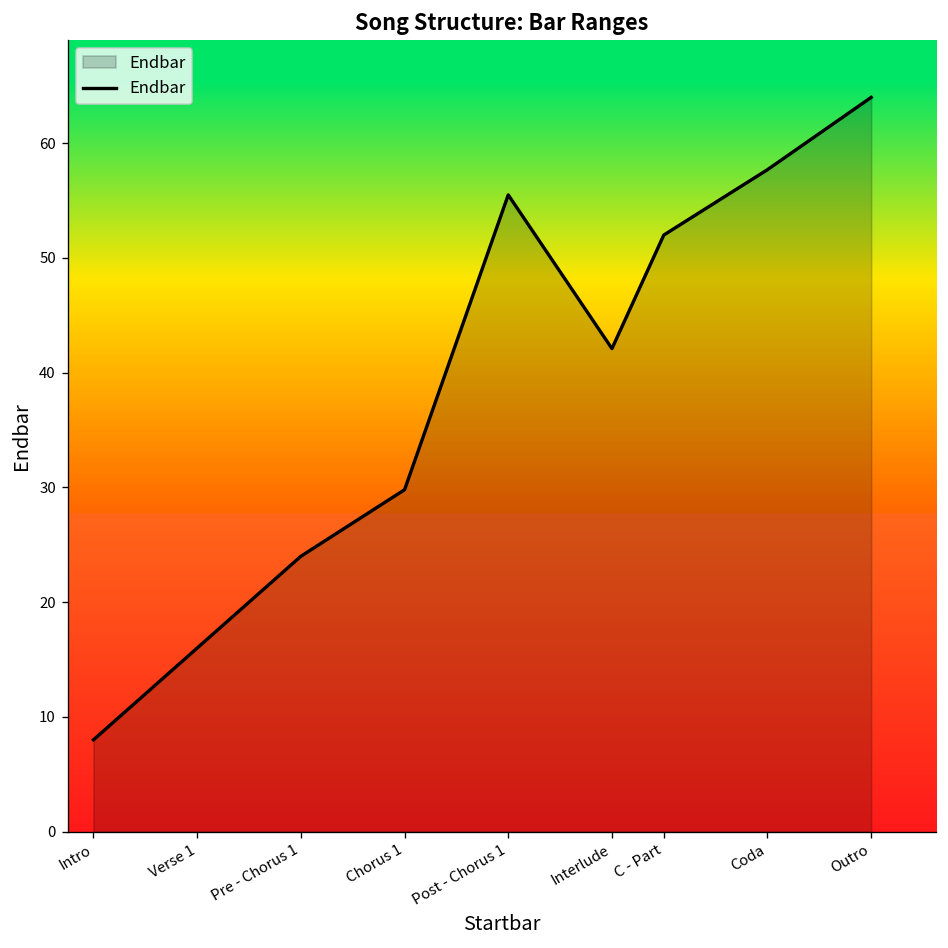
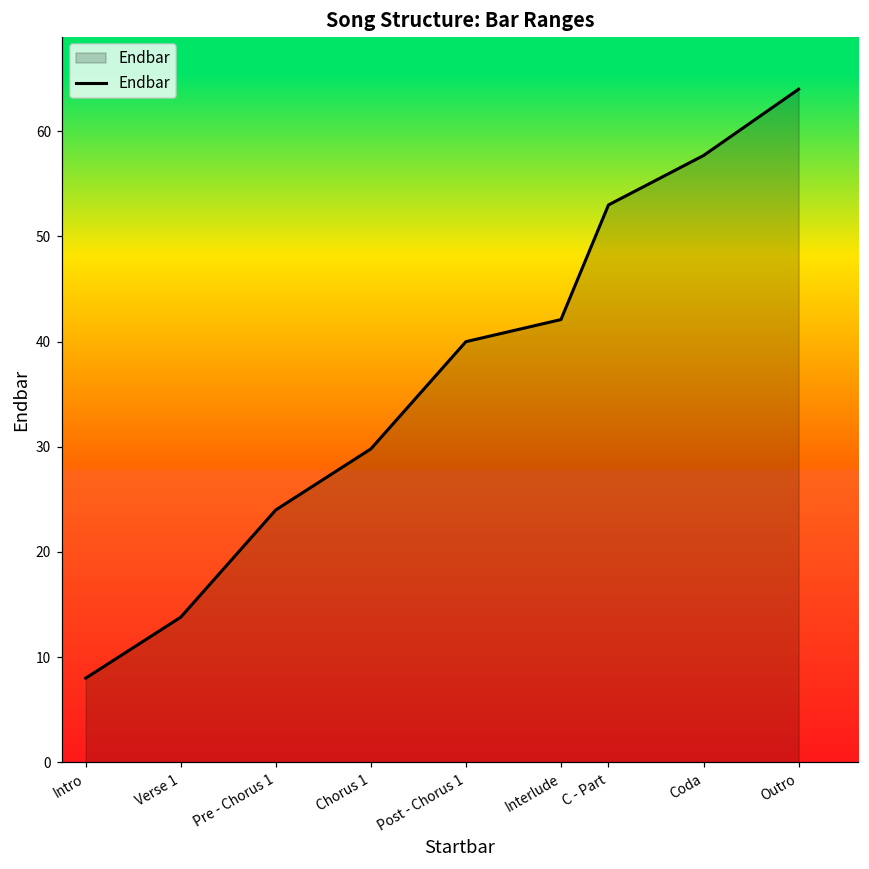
Verse 1: 16 -> 14
Post - Chorus 1: 56 -> 40
C - Part: 52 -> 53
